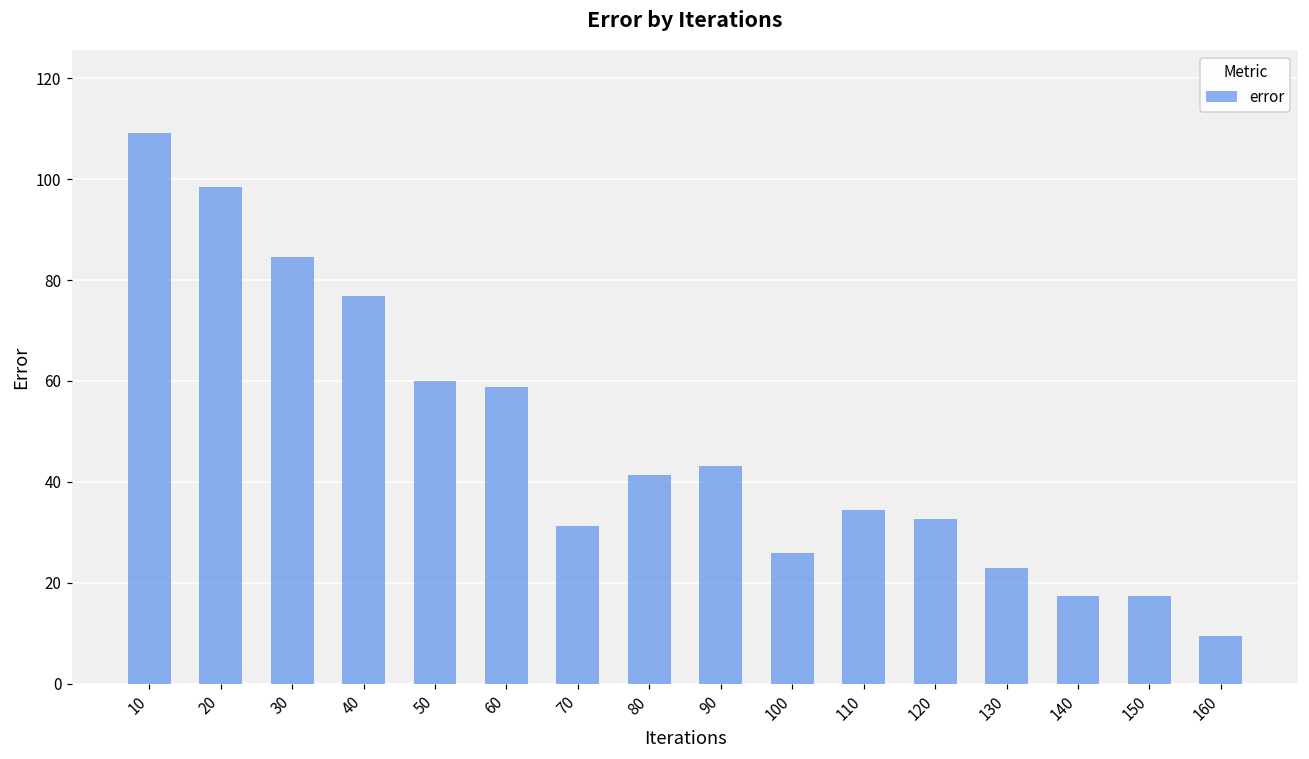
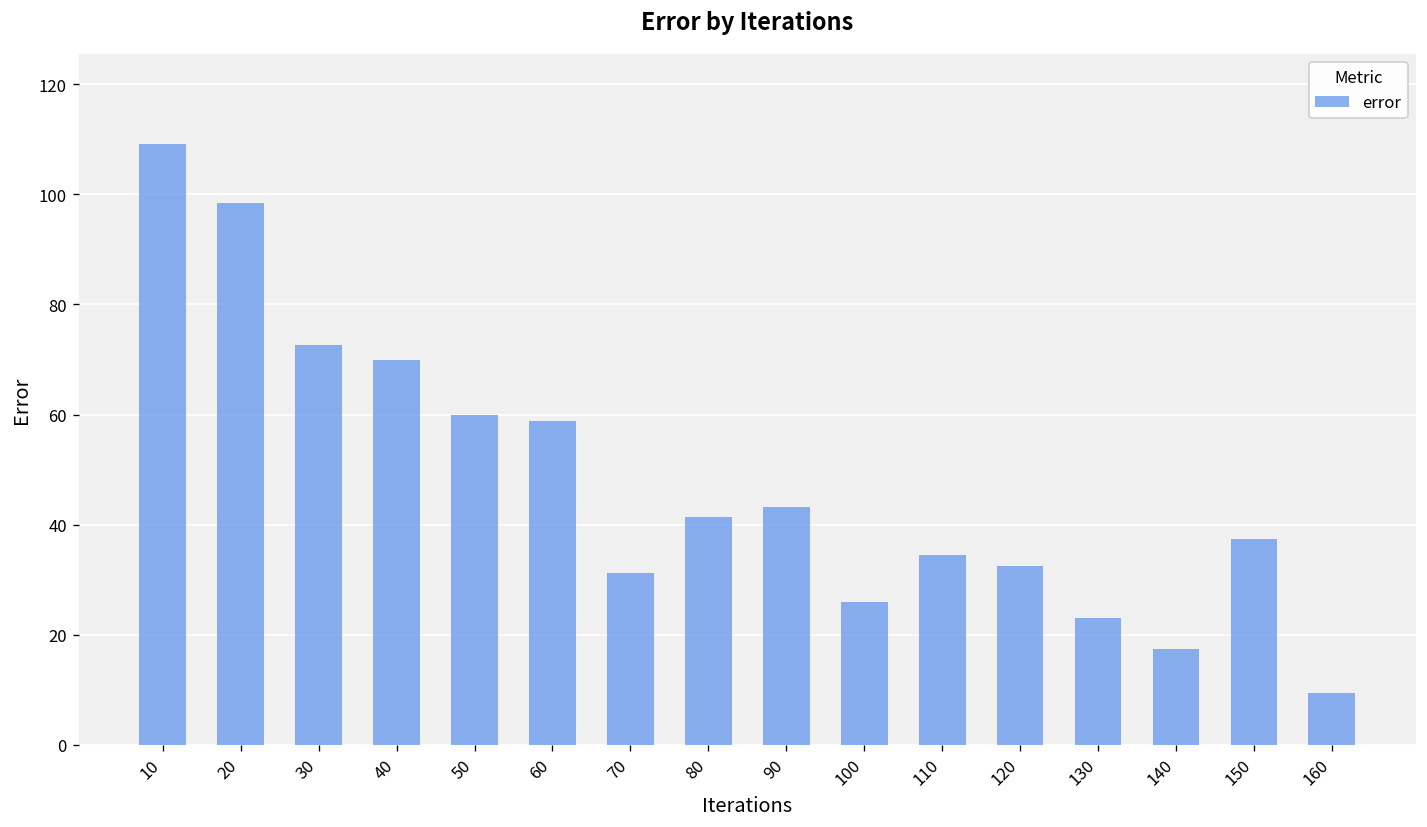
30: 85 -> 73
40: 77 -> 70
150: 17 -> 37
